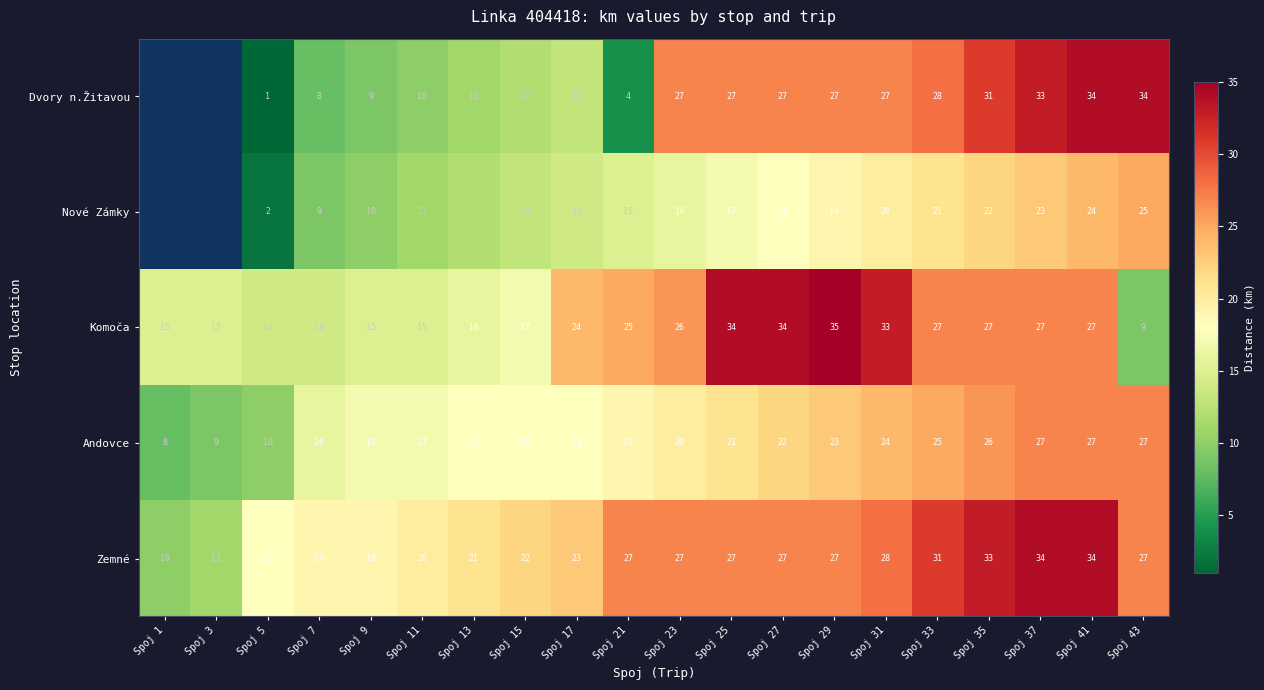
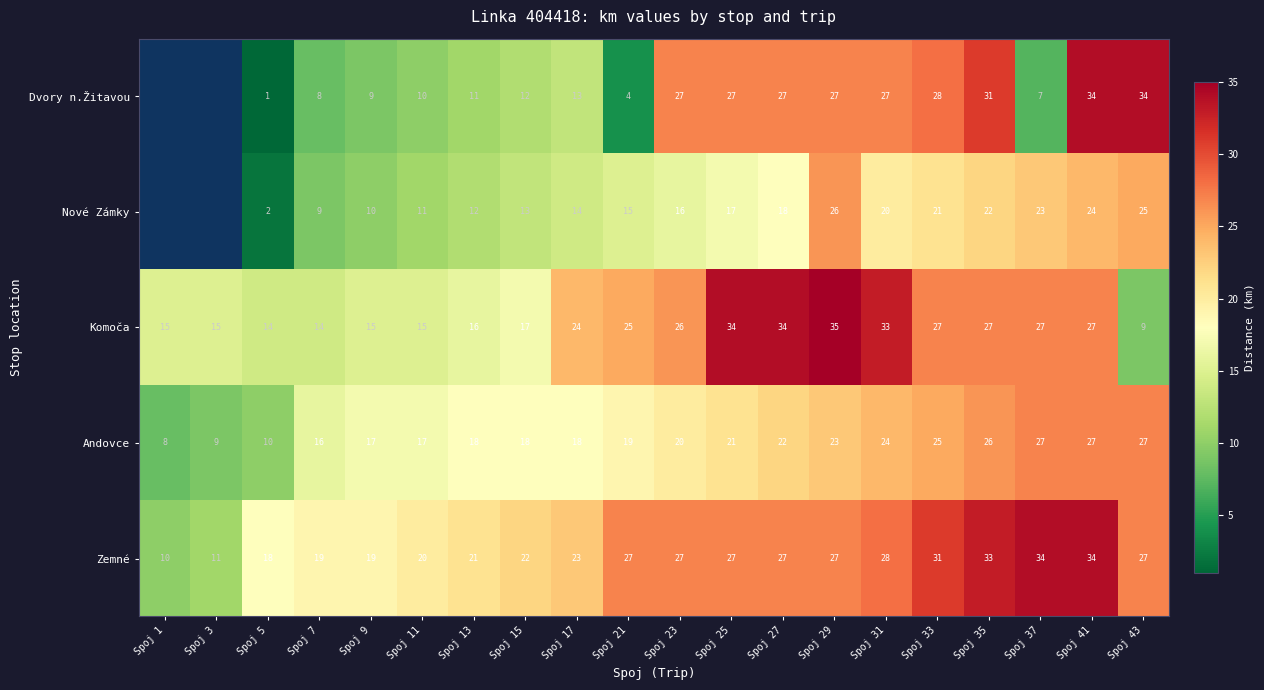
Dvory n.Žitavou, Spoj 37: 33 -> 7
Nové Zámky, Spoj 29: 19 -> 26
